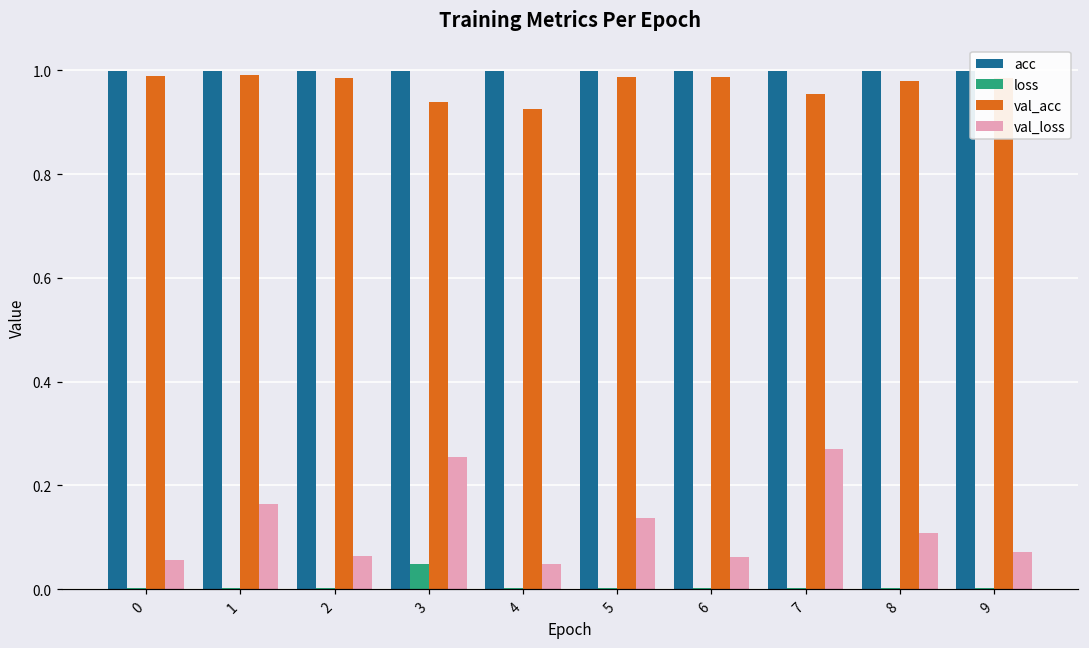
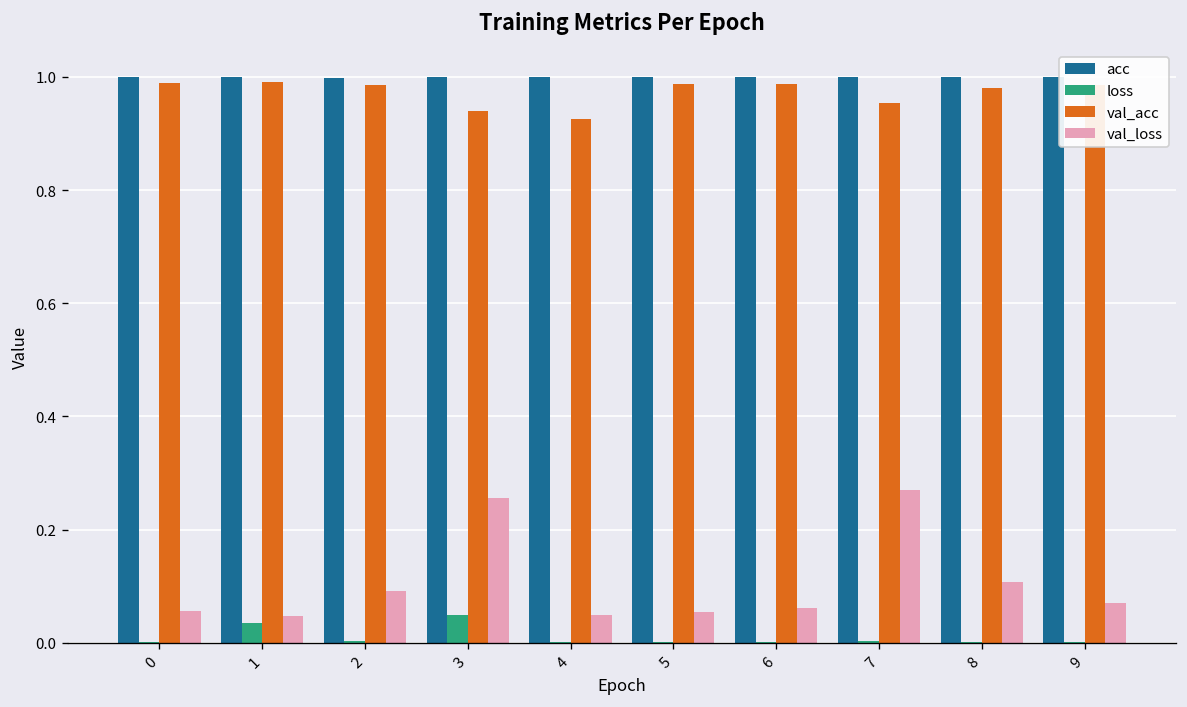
loss, 1: 0.00 -> 0.04
val_loss, 1: 0.16 -> 0.05
val_loss, 2: 0.06 -> 0.09
val_loss, 5: 0.14 -> 0.05
